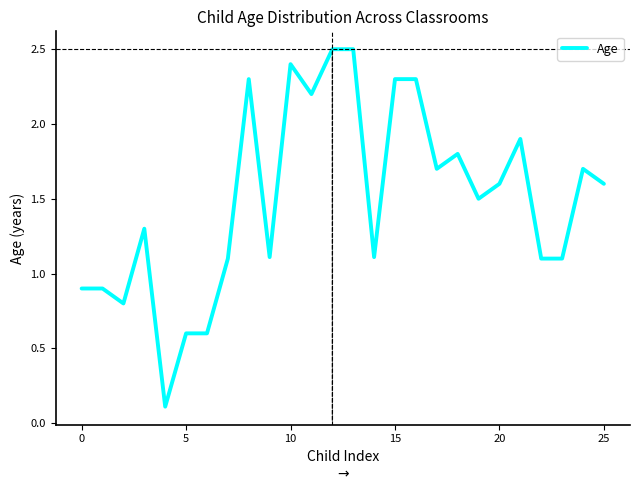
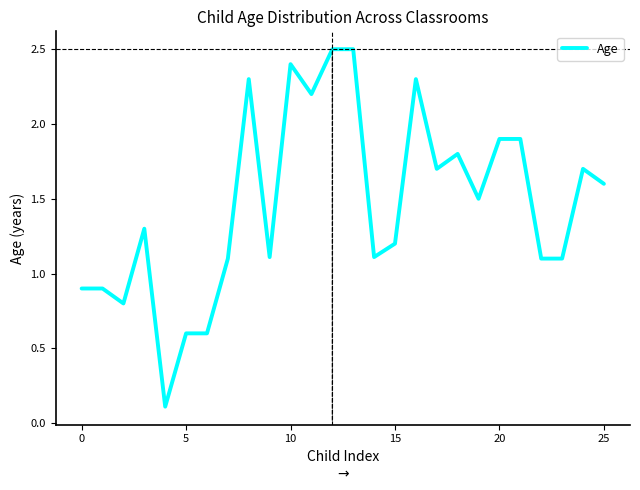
15: 2.3 -> 1.2
20: 1.6 -> 1.9
